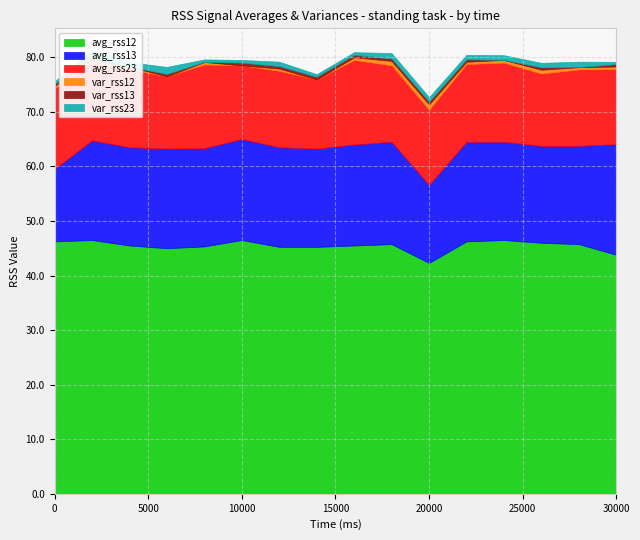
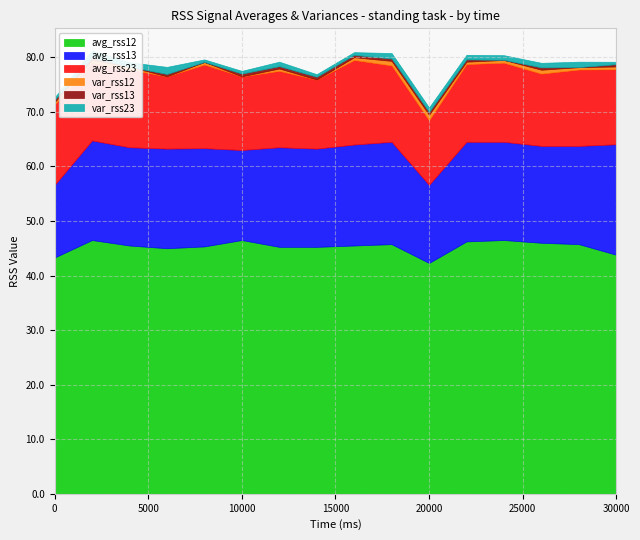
avg_rss12, 0: 46 -> 43
avg_rss13, 10000: 19 -> 17
avg_rss23, 20000: 14 -> 12
